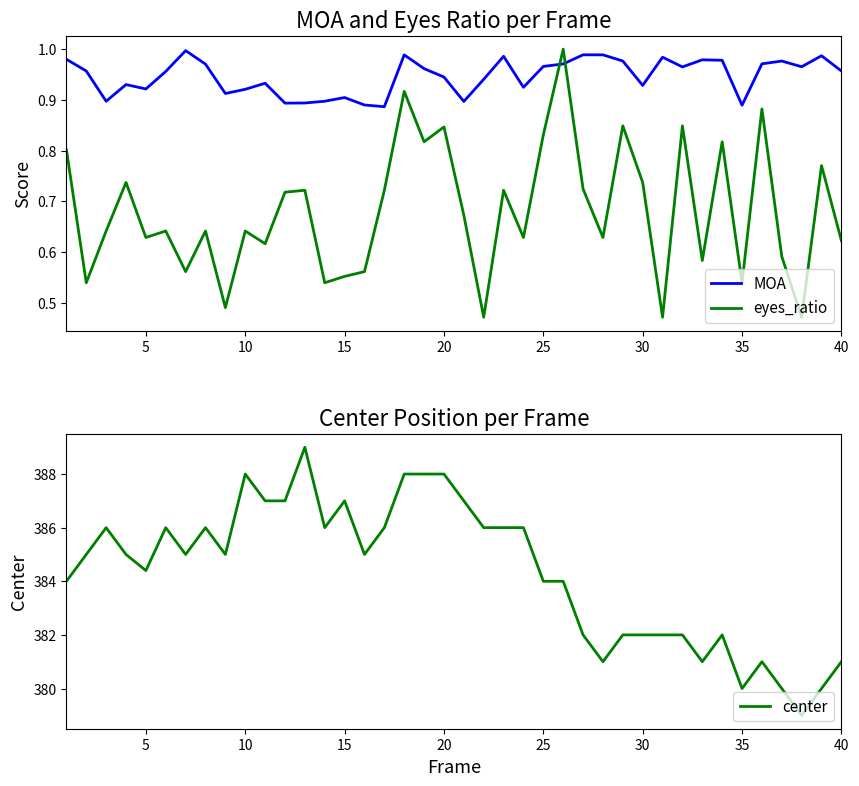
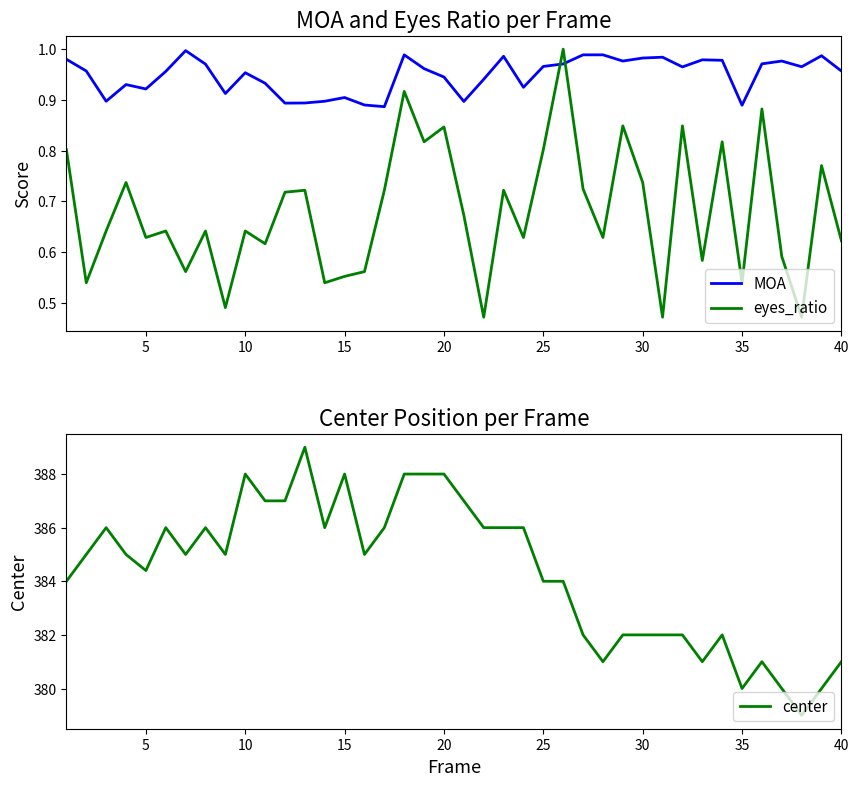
MOA and Eyes Ratio per Frame, MOA, 10: 0.92 -> 0.95
MOA and Eyes Ratio per Frame, eyes_ratio, 25: 0.83 -> 0.80
MOA and Eyes Ratio per Frame, MOA, 30: 0.93 -> 0.98
Center Position per Frame, 15: 387 -> 388
